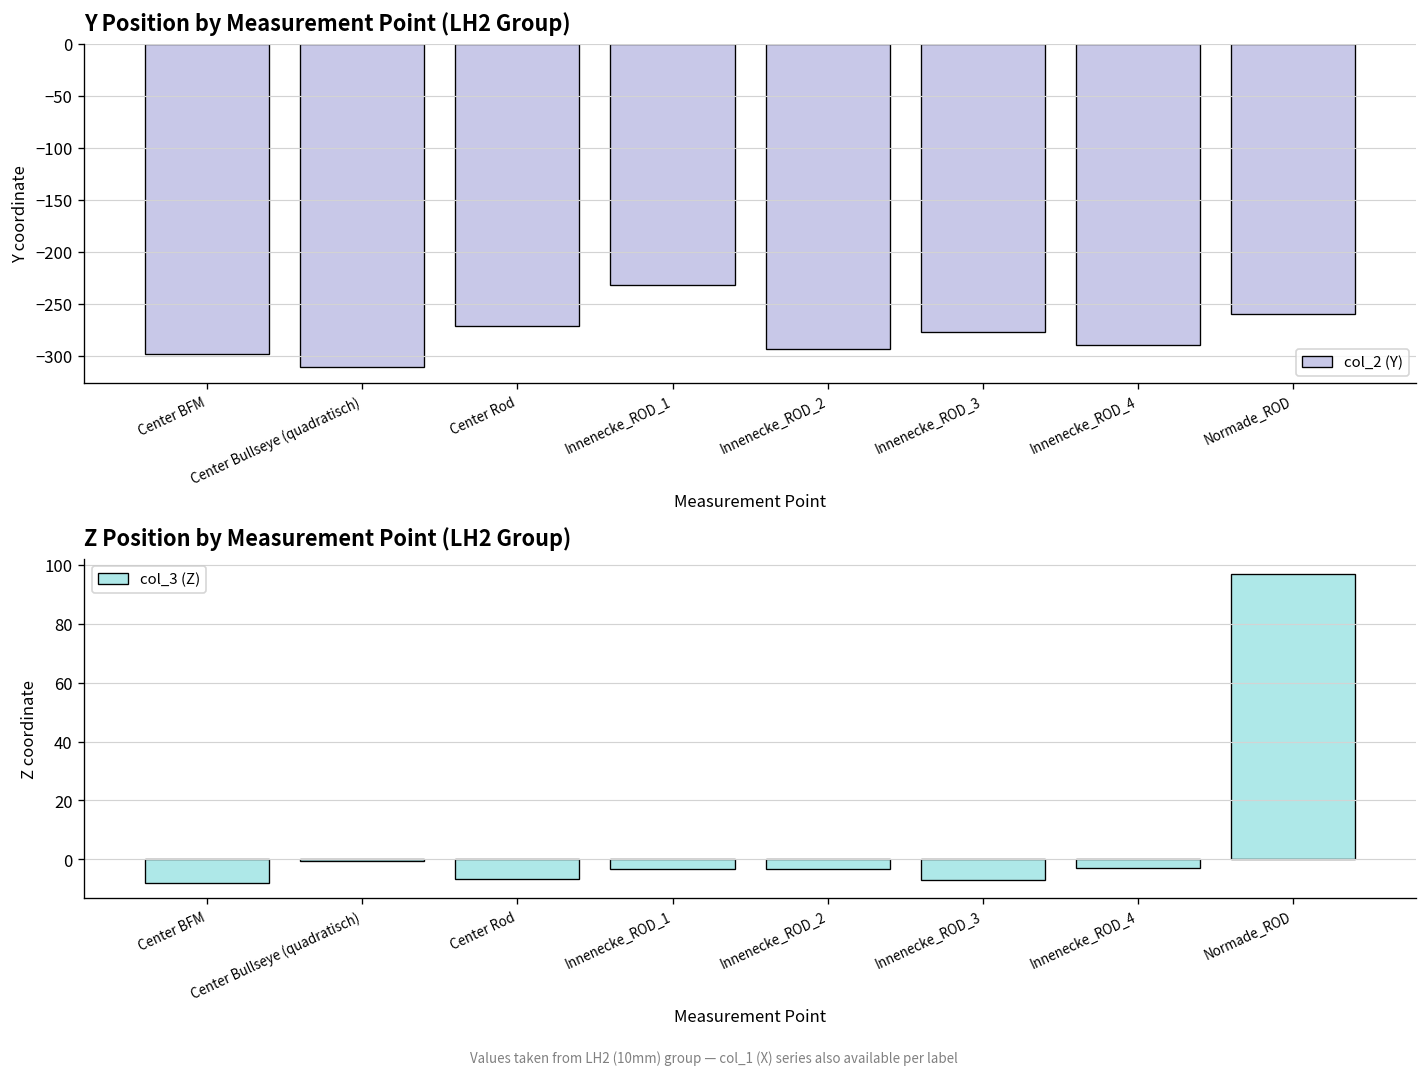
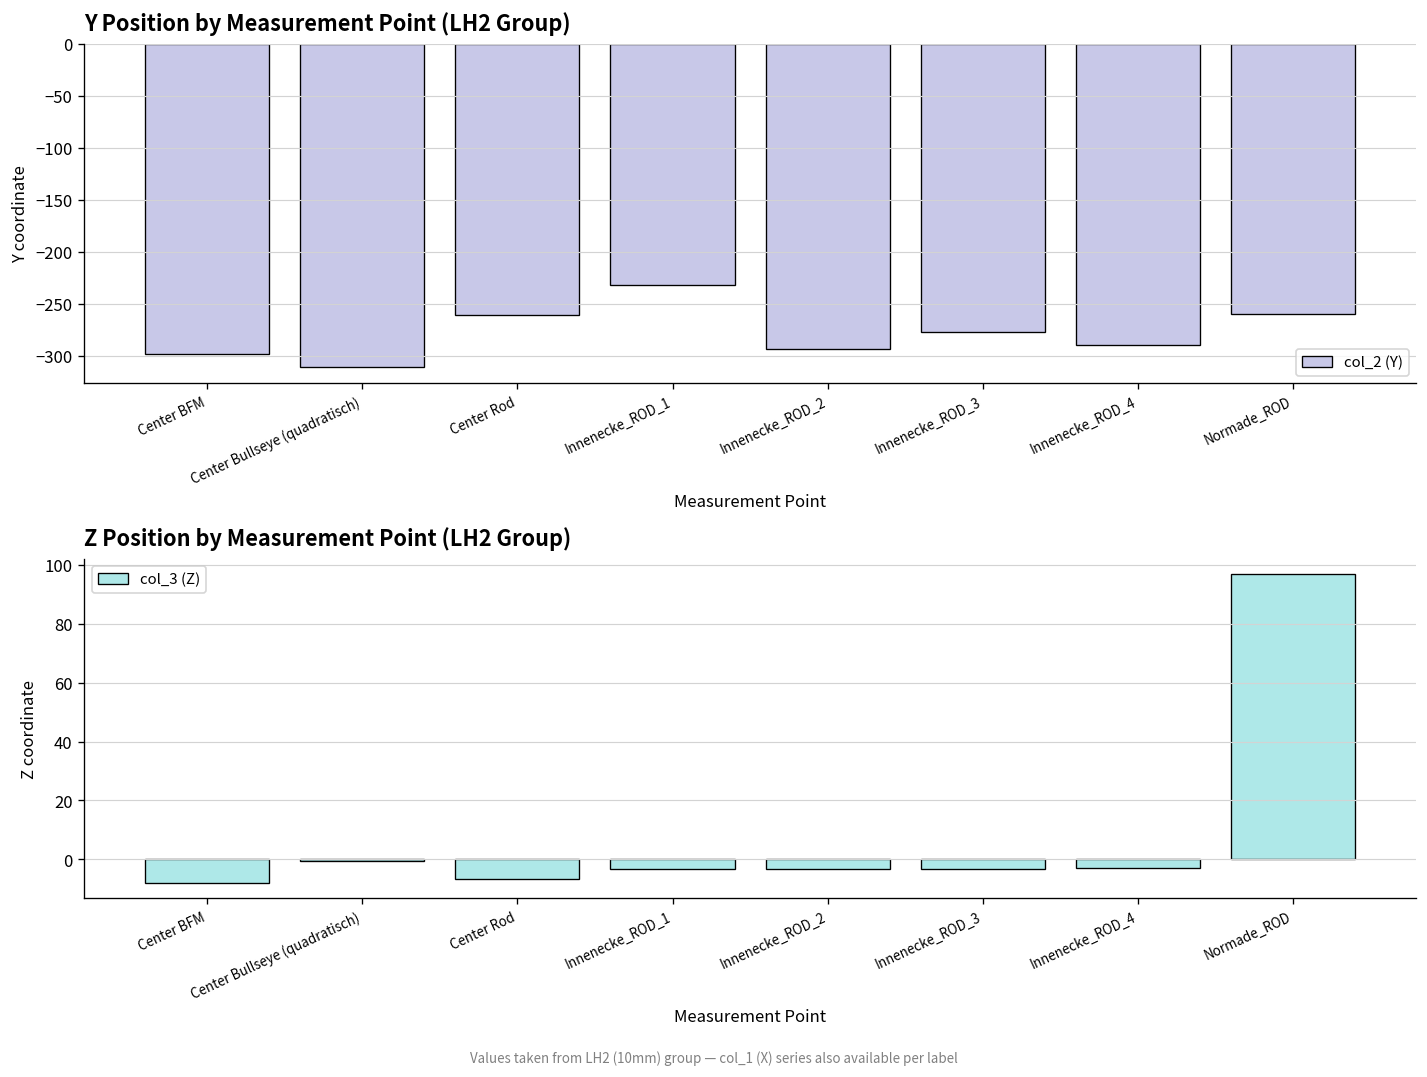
Y Position by Measurement Point (LH2 Group), Center Rod: -270 -> -260
Z Position by Measurement Point (LH2 Group), Innenecke_ROD_3: -7 -> -3
